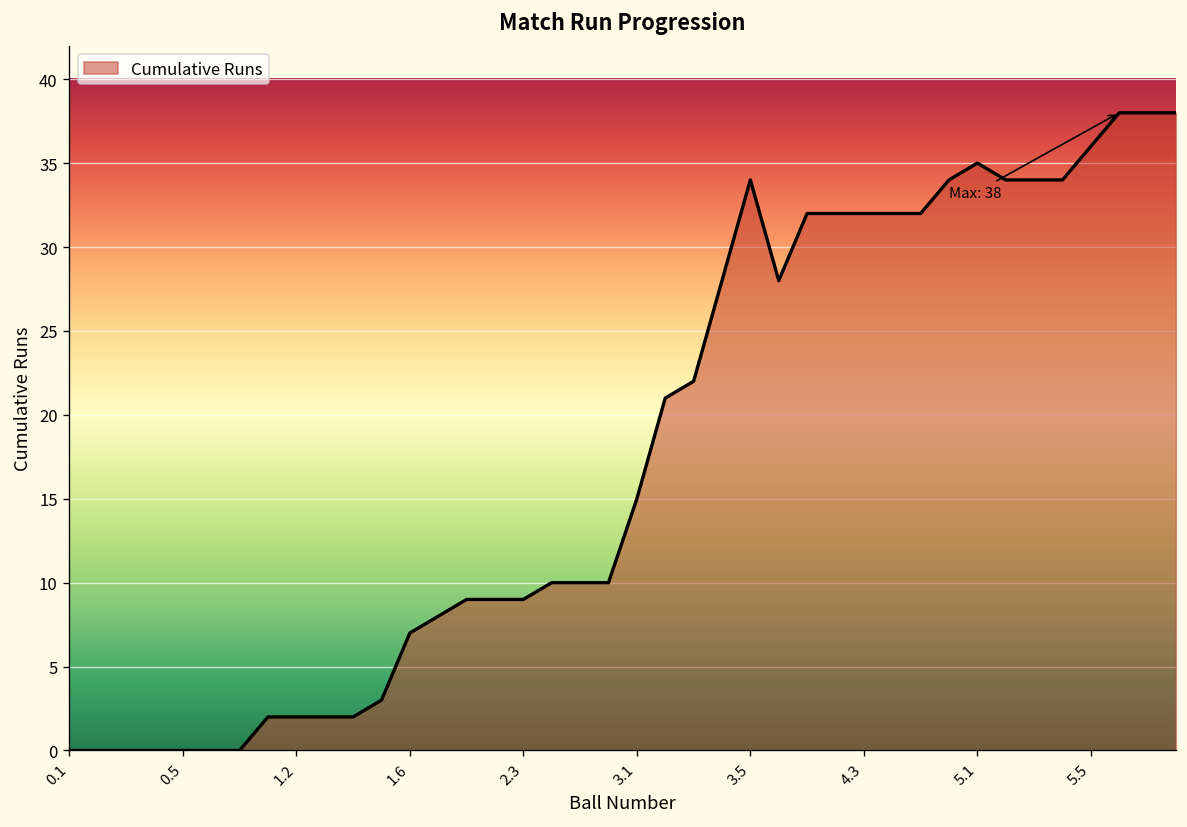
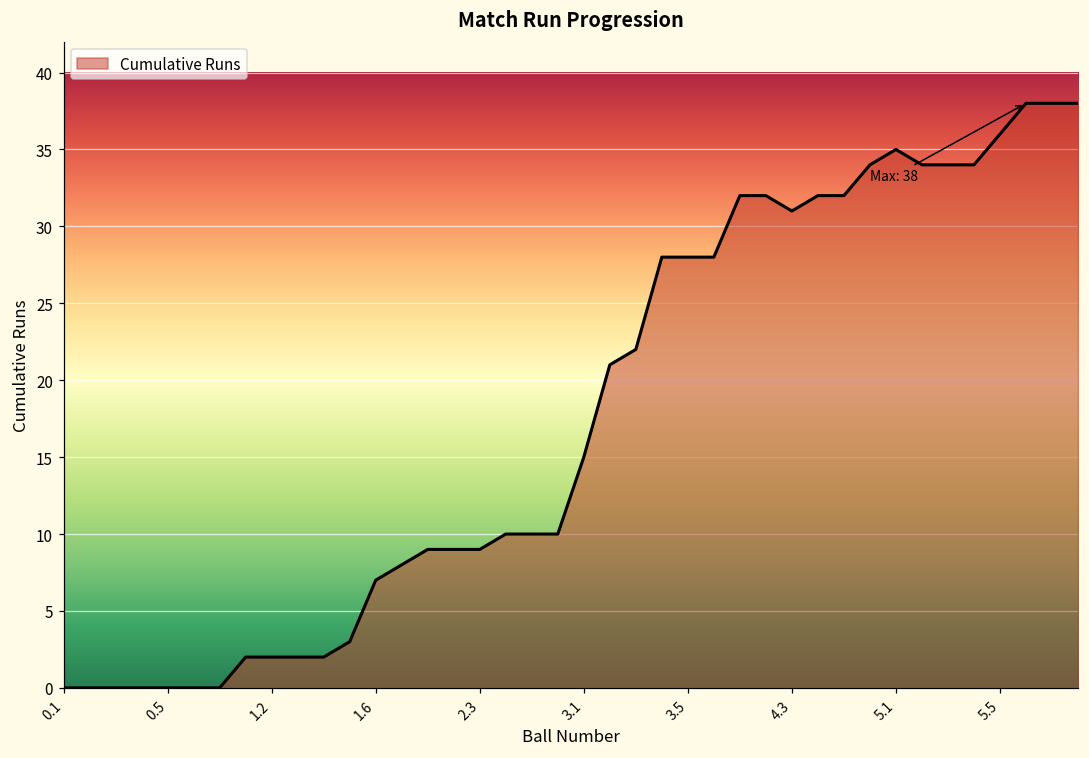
3.5: 34 -> 28
4.3: 32 -> 31
